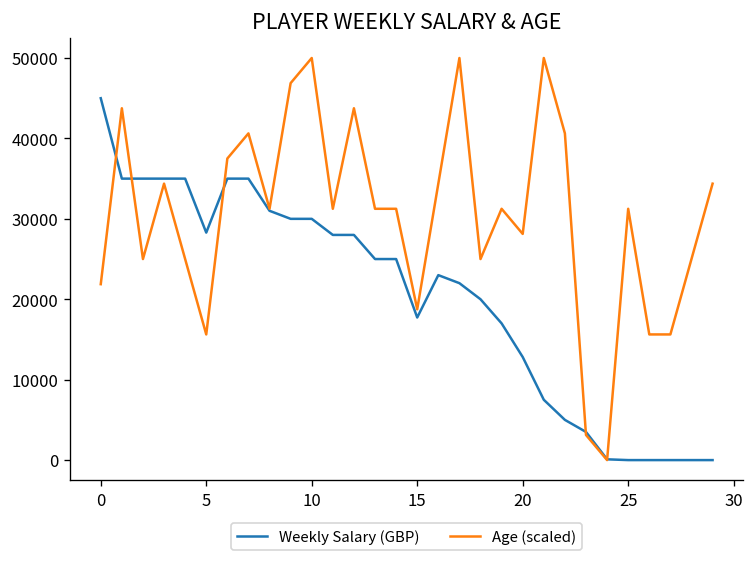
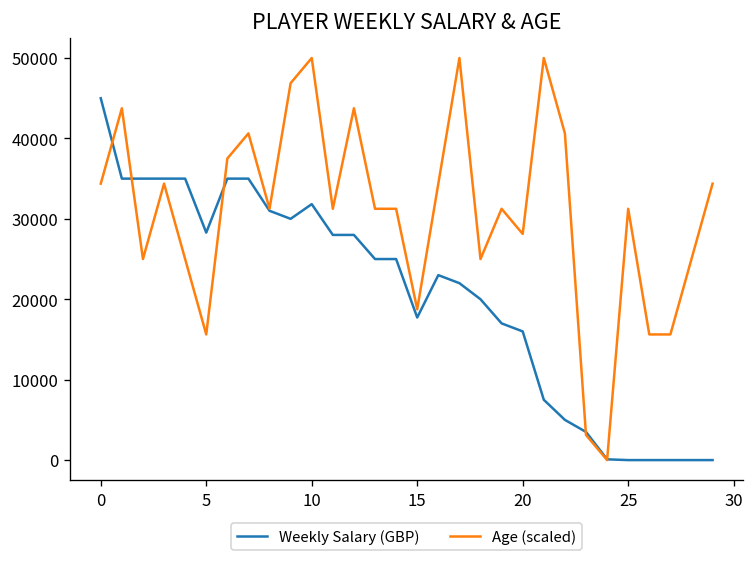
Age (scaled), 0: 22000 -> 34000
Weekly Salary (GBP), 10: 30000 -> 32000
Weekly Salary (GBP), 20: 13000 -> 16000
